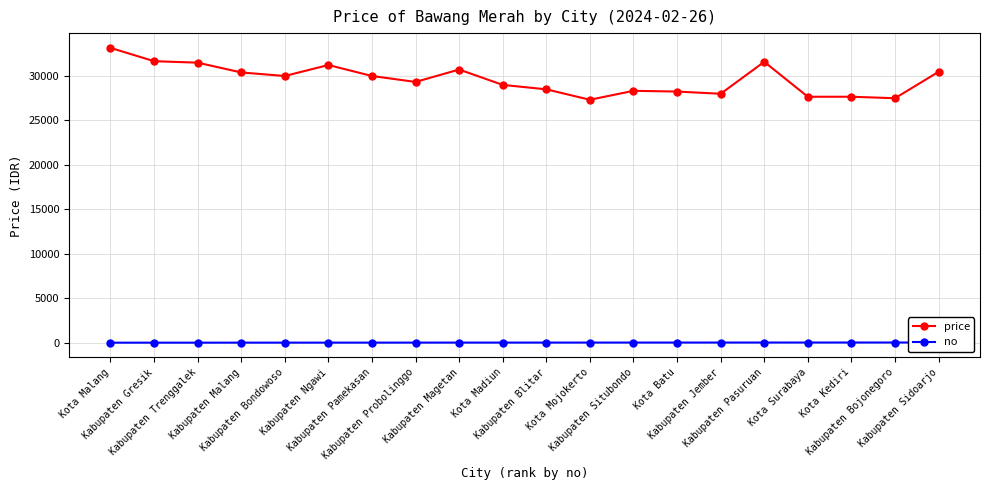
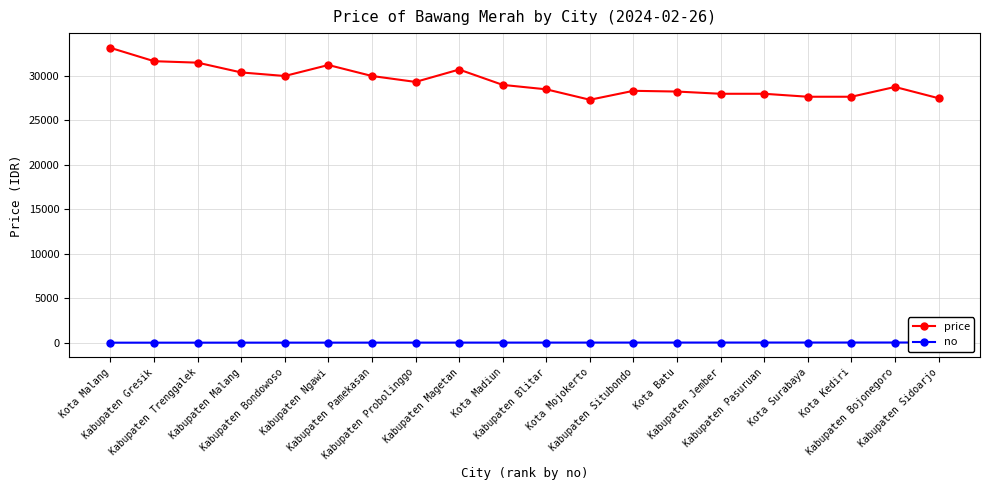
price, Kabupaten Pasuruan: 32000 -> 28000
price, Kabupaten Bojonegoro: 28000 -> 29000
price, Kabupaten Sidoarjo: 30000 -> 28000
